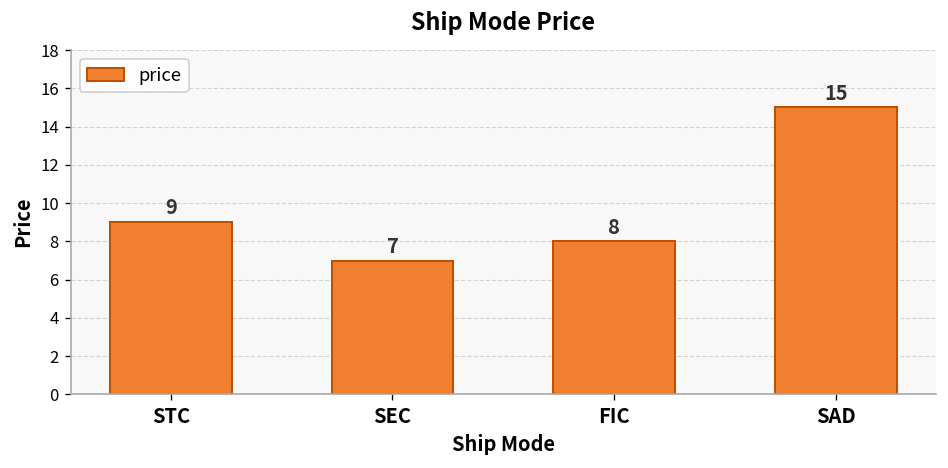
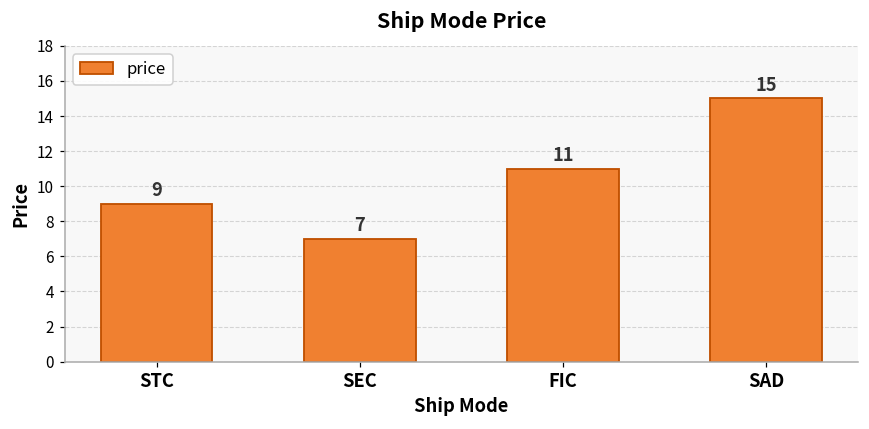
FIC: 8 -> 11
